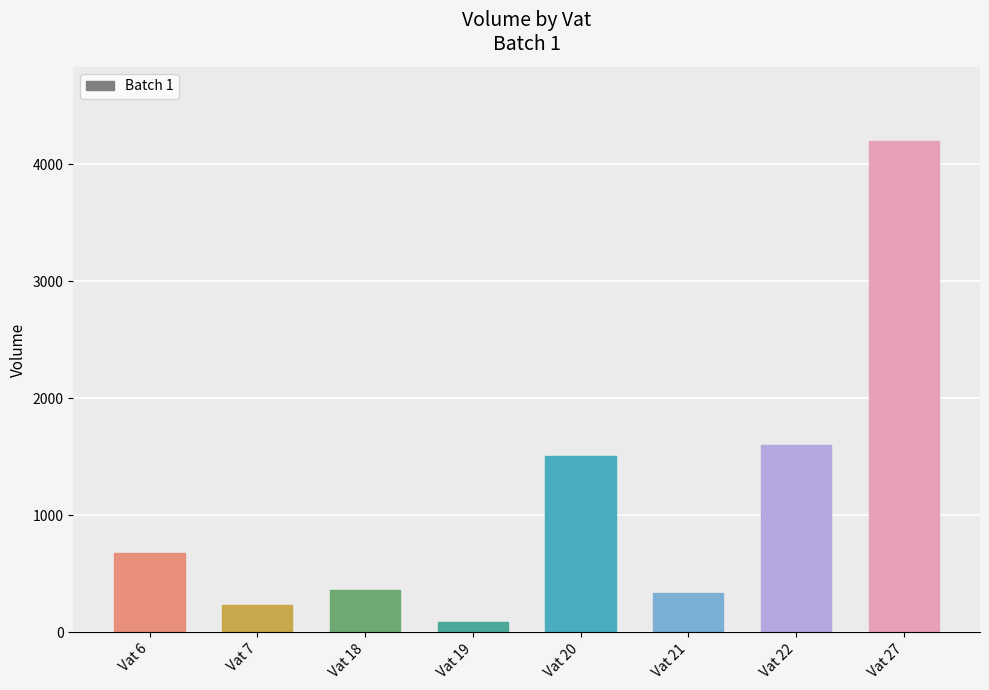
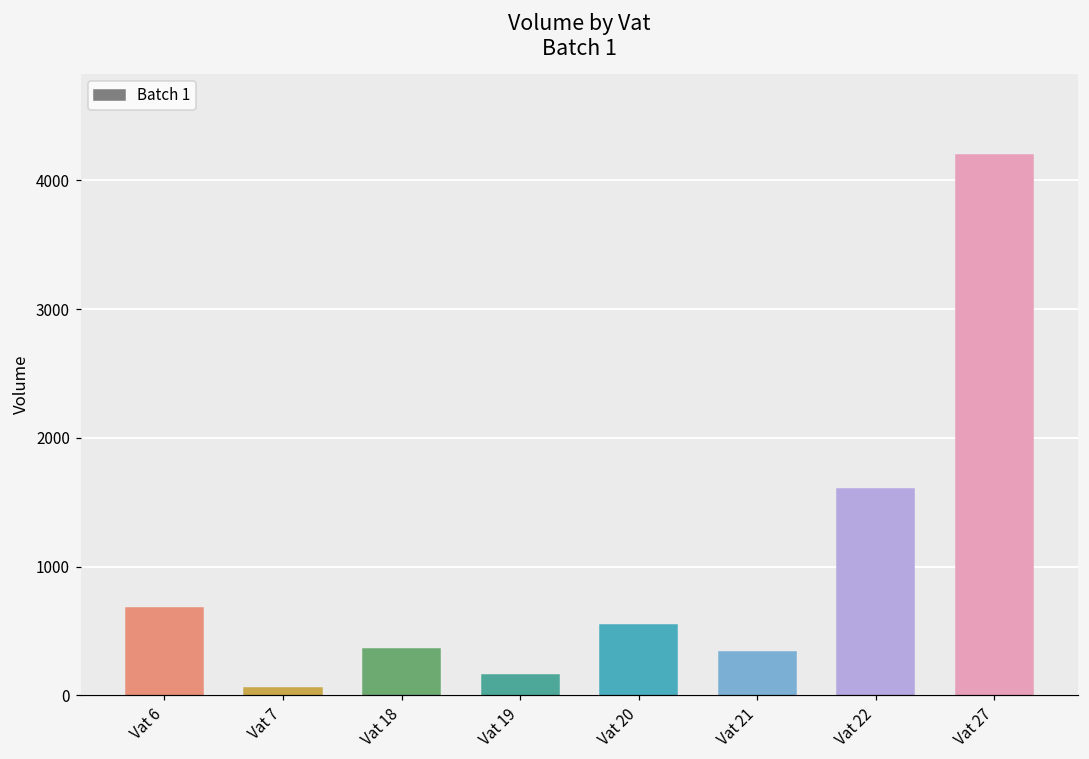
Vat 7: 230 -> 60
Vat 19: 90 -> 160
Vat 20: 1510 -> 550
